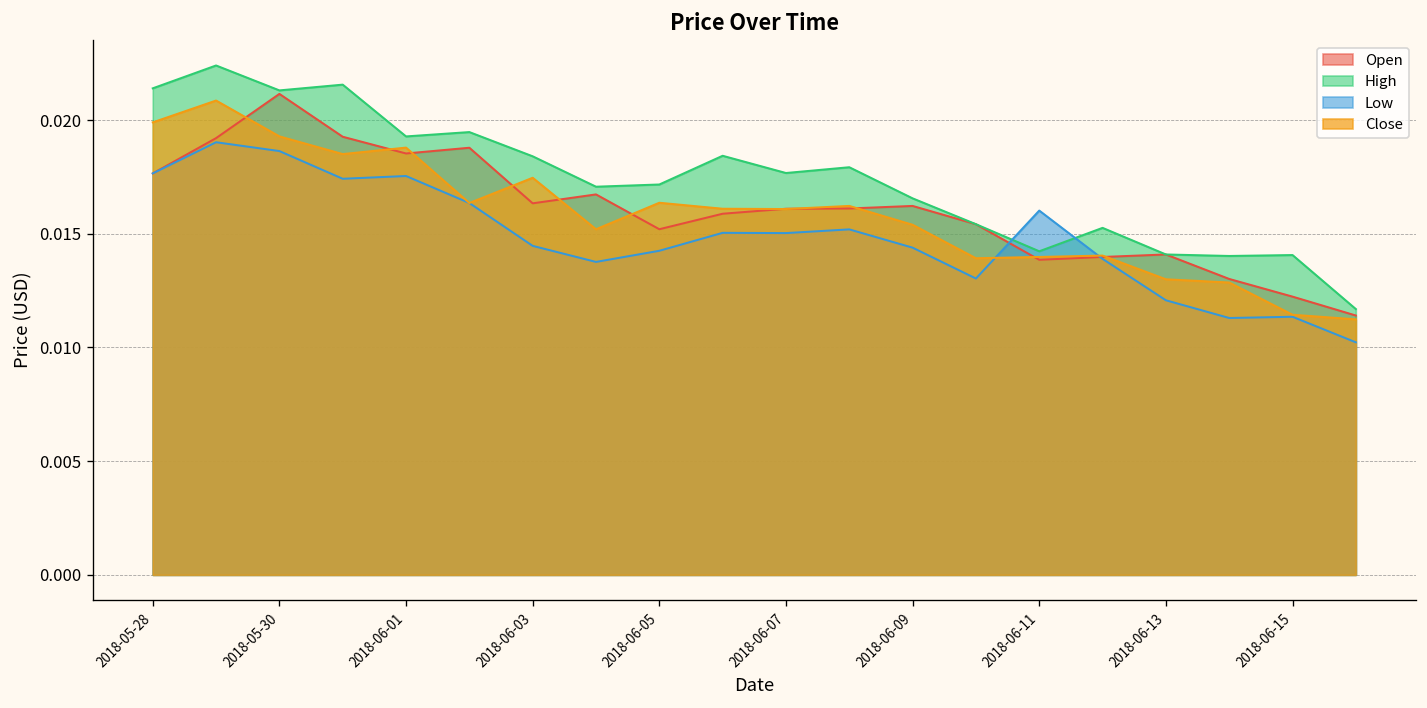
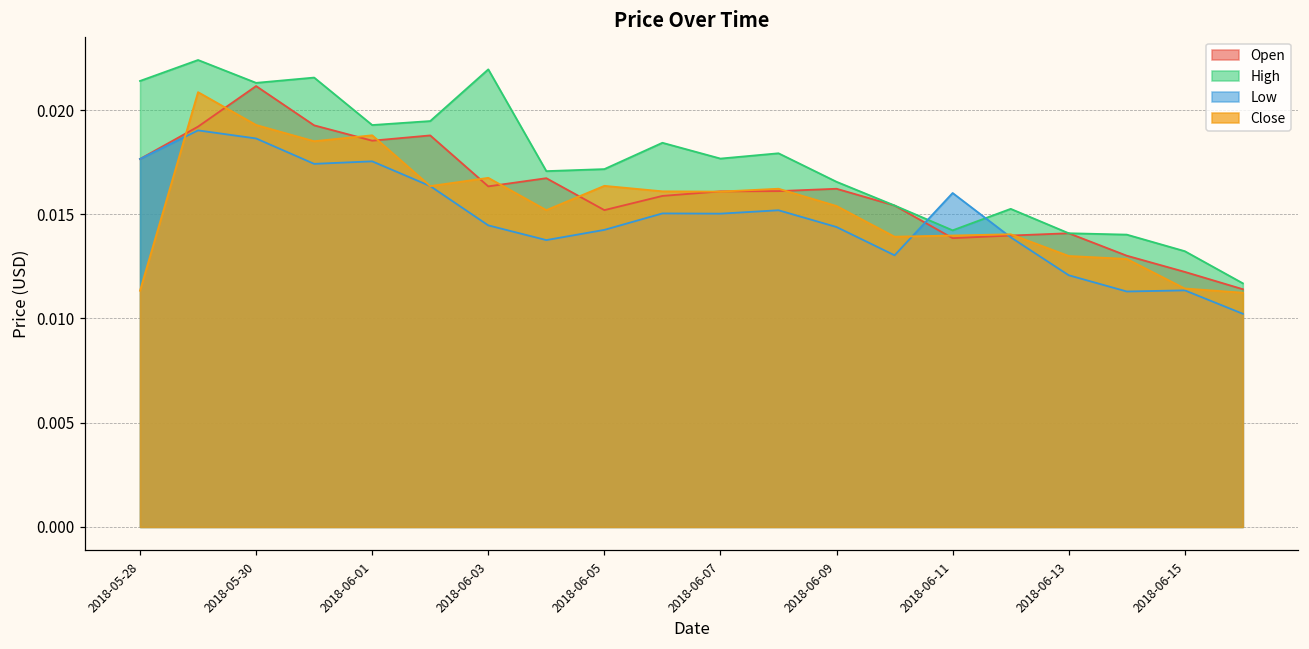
Close, 2018-05-28: 0.0199 -> 0.0113
High, 2018-06-03: 0.0184 -> 0.0220
Close, 2018-06-03: 0.0175 -> 0.0167
High, 2018-06-15: 0.0141 -> 0.0132
